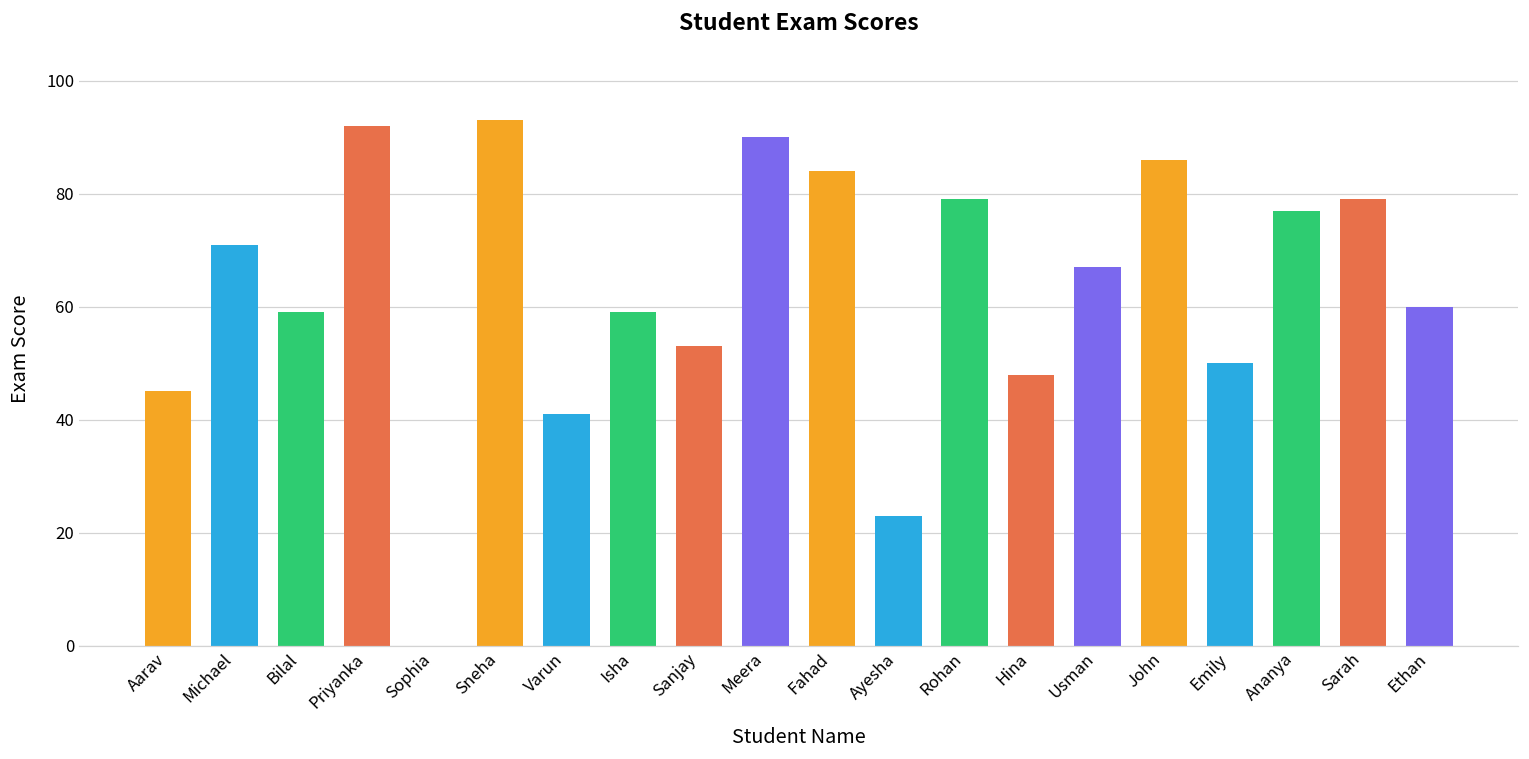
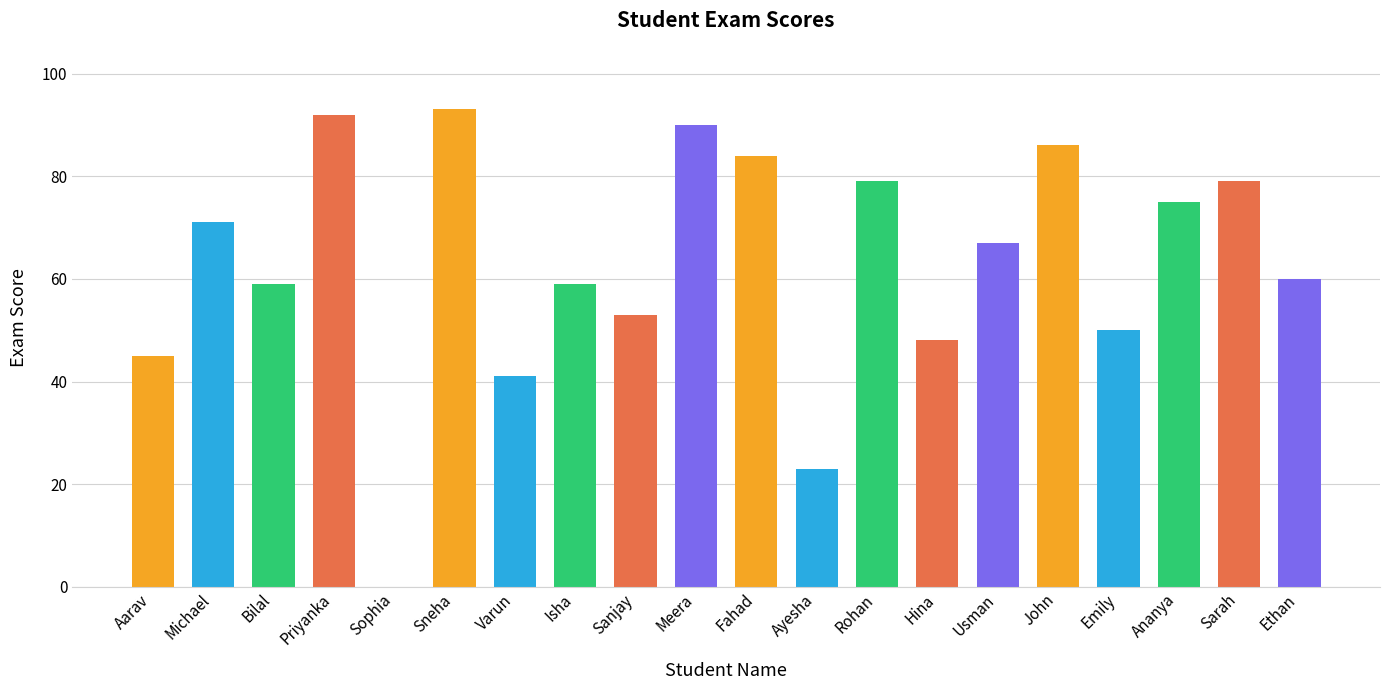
Ananya: 77 -> 75
